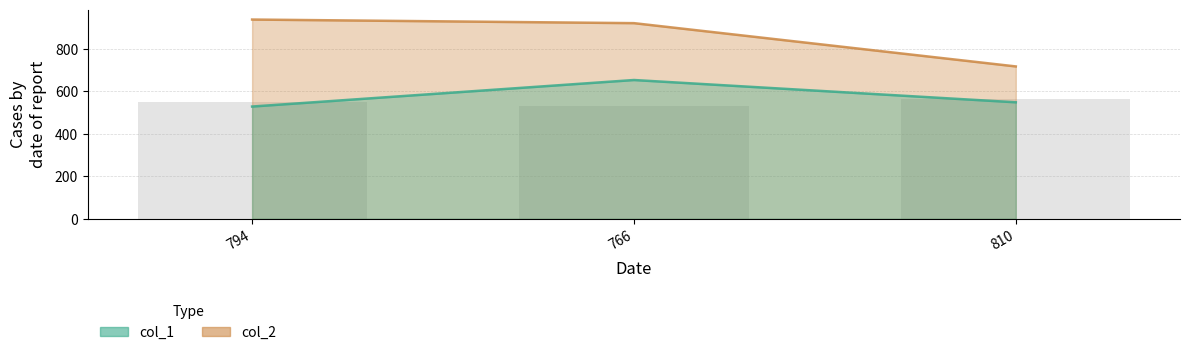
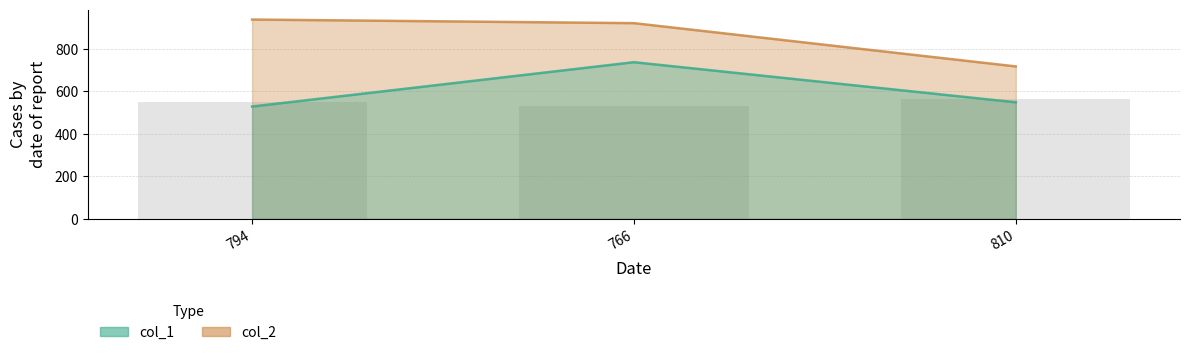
col_1, 766: 650 -> 740
